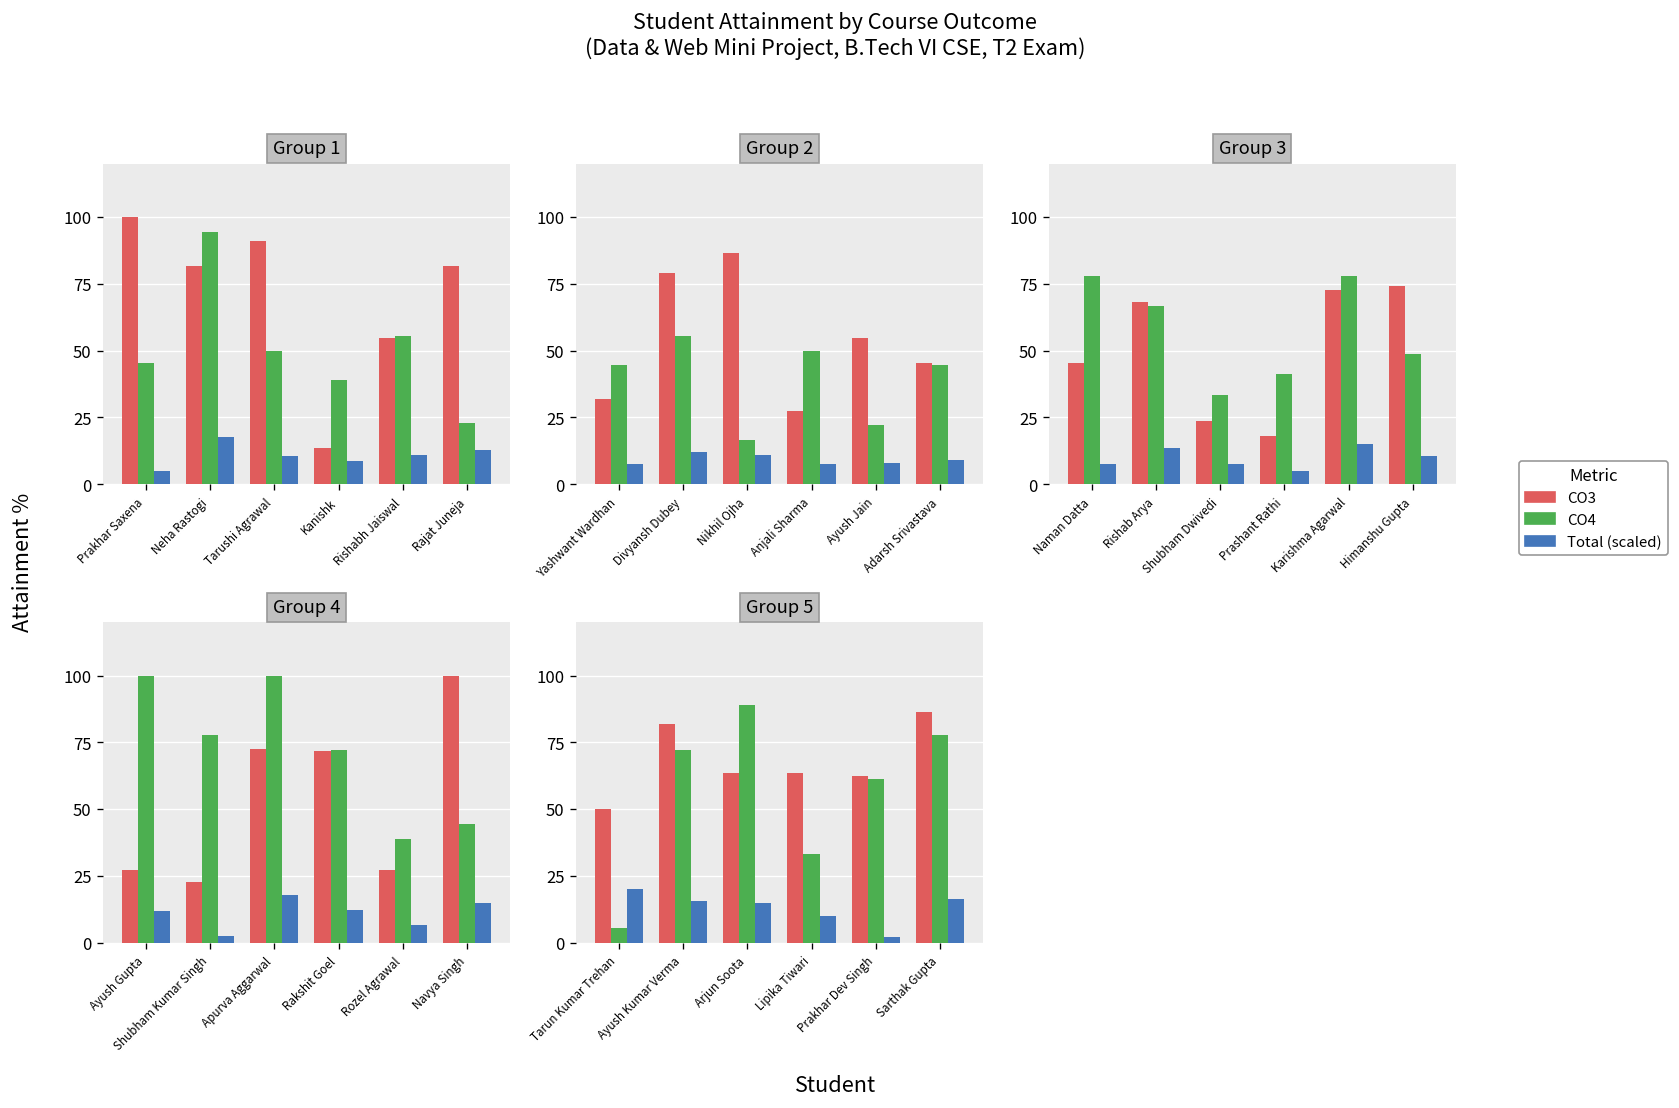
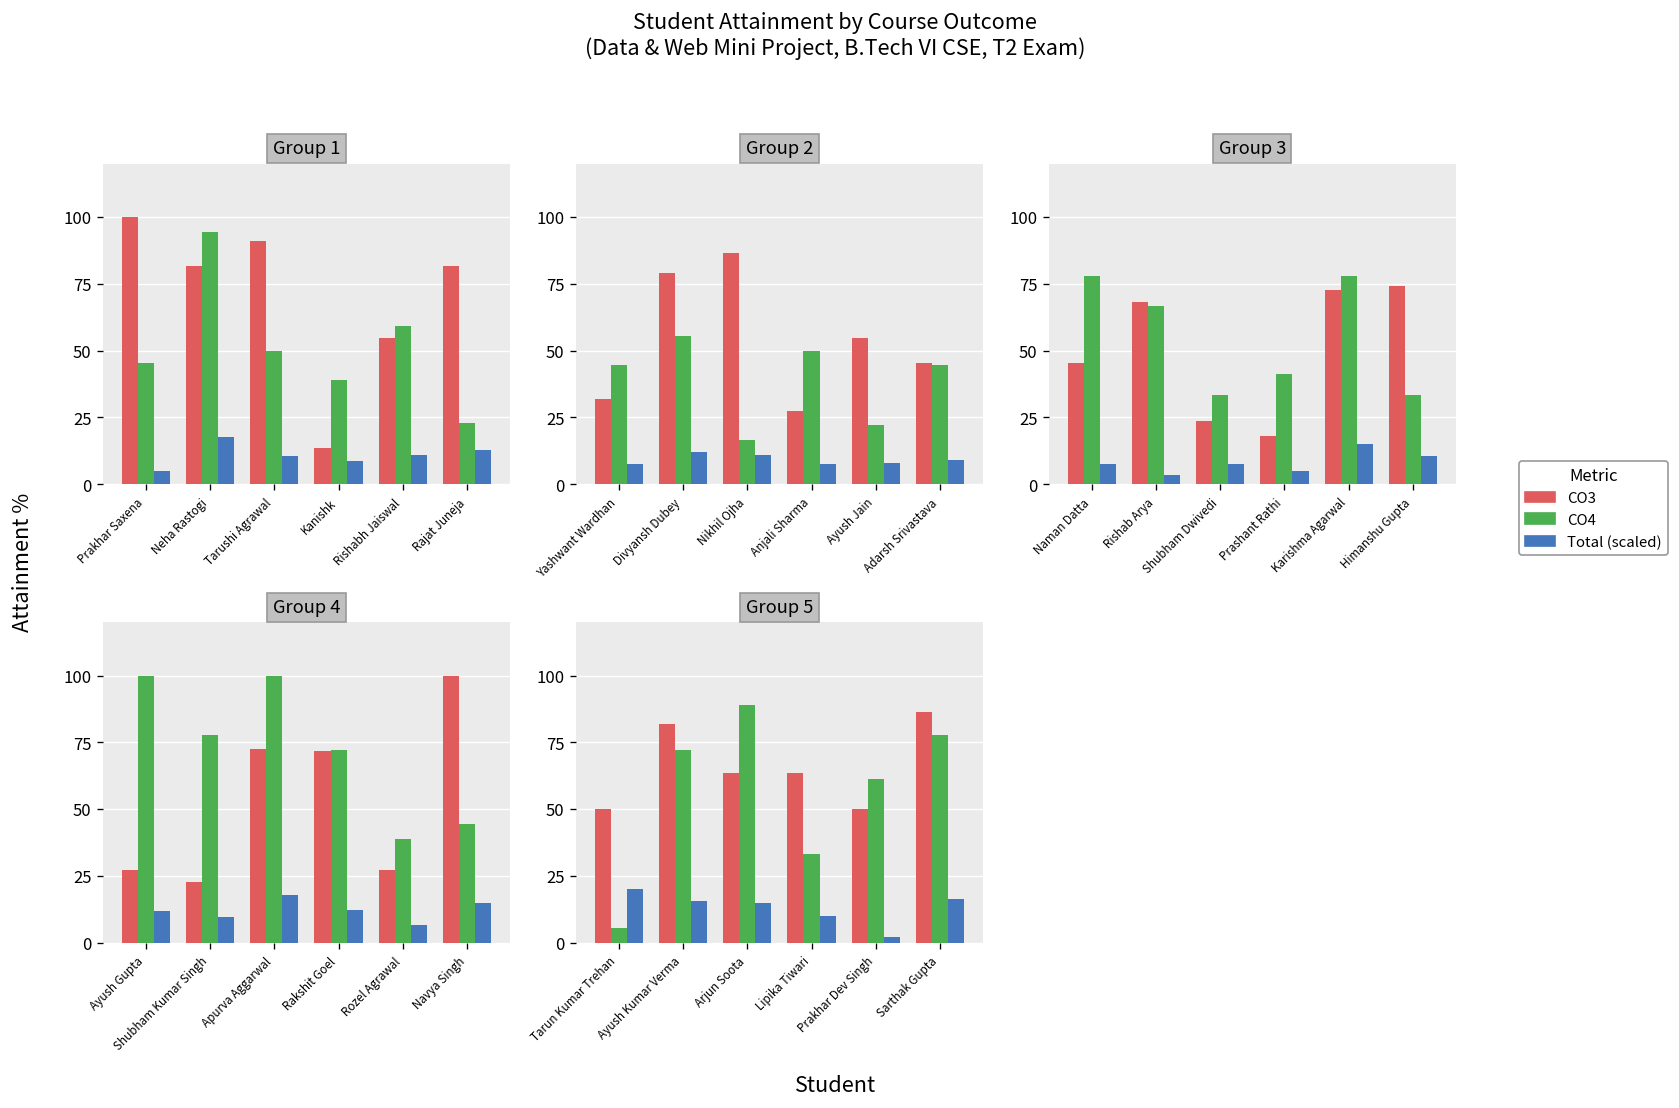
Group 1, CO4, Rishabh Jaiswal: 56 -> 59
Group 3, Total (scaled), Rishab Arya: 14 -> 4
Group 3, CO4, Himanshu Gupta: 49 -> 33
Group 4, Total (scaled), Shubham Kumar Singh: 2 -> 10
Group 5, CO3, Prakhar Dev Singh: 63 -> 50
